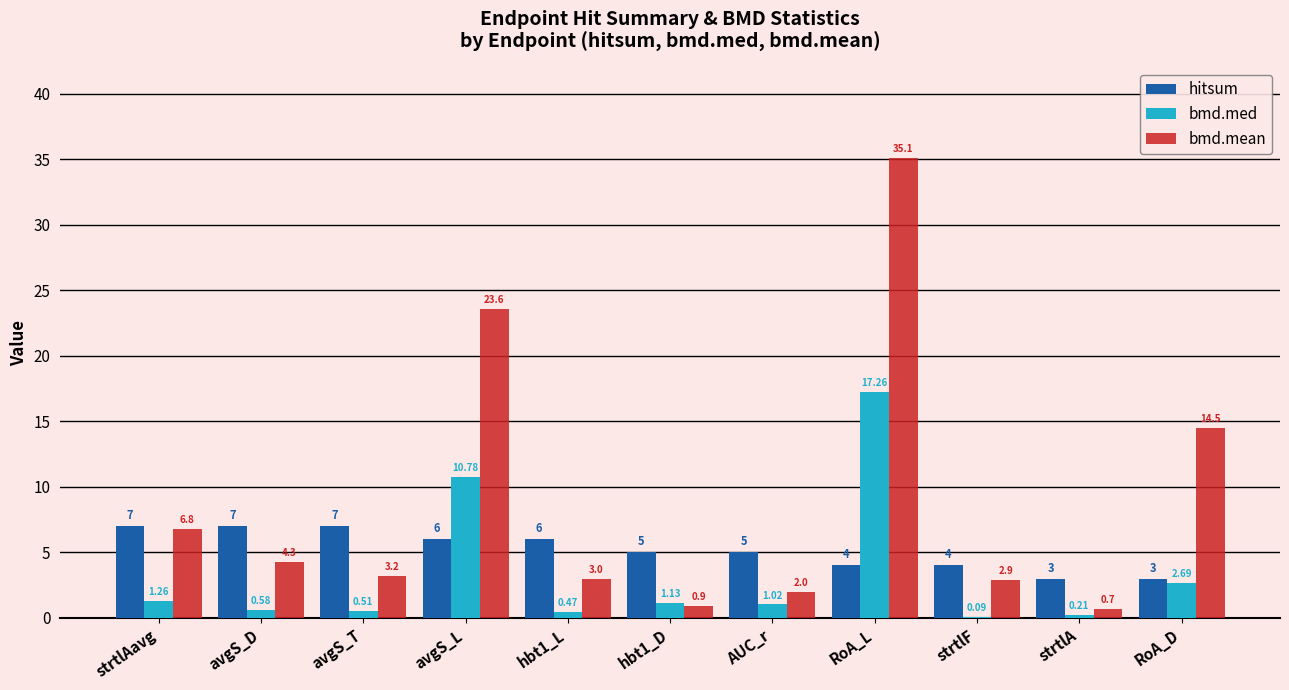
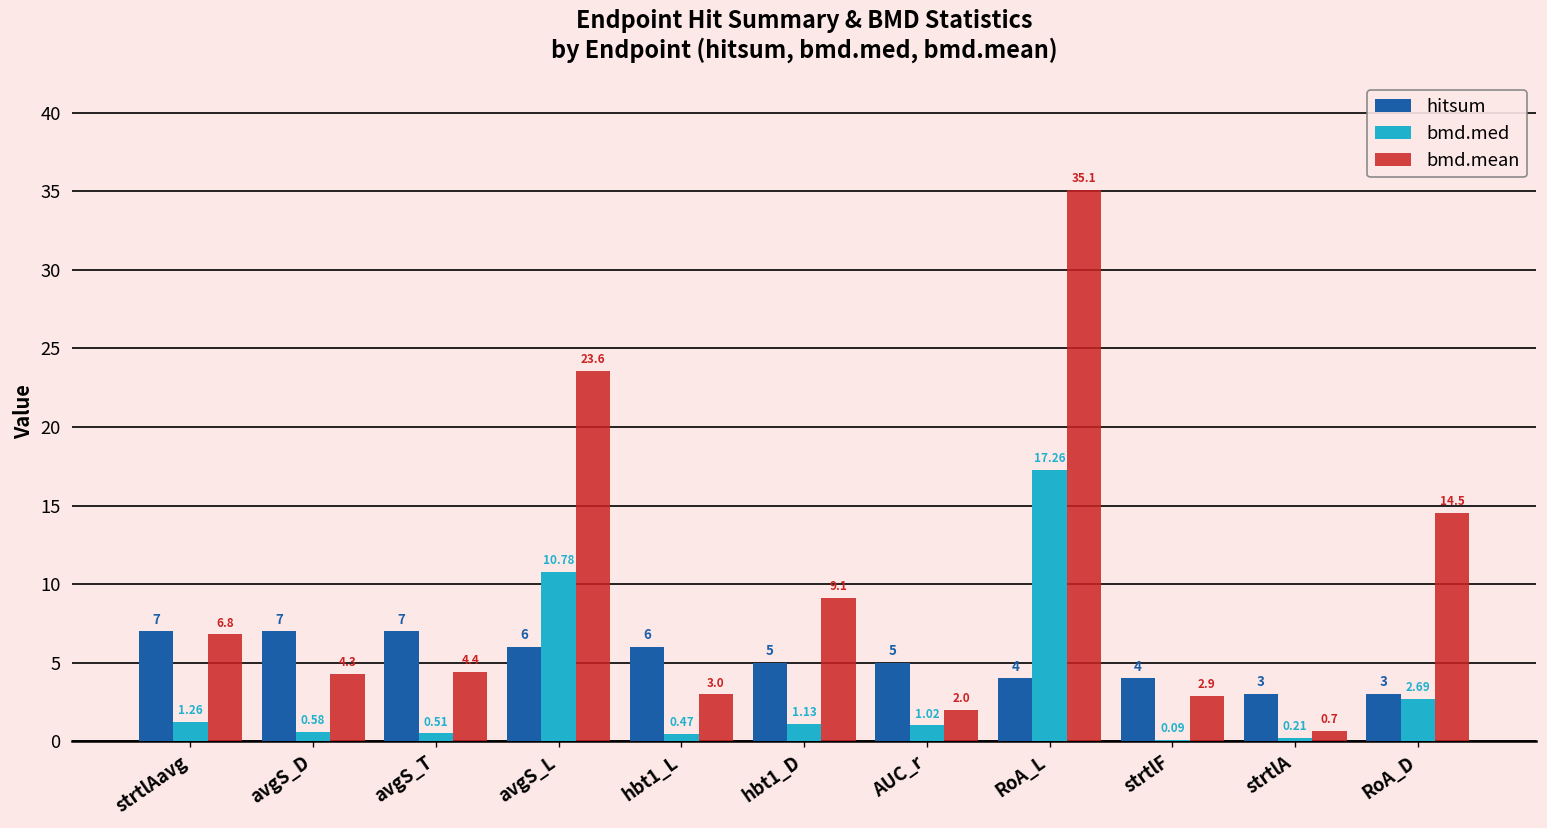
bmd.mean, avgS_T: 3.2 -> 4.4
bmd.mean, hbt1_D: 0.9 -> 9.1
